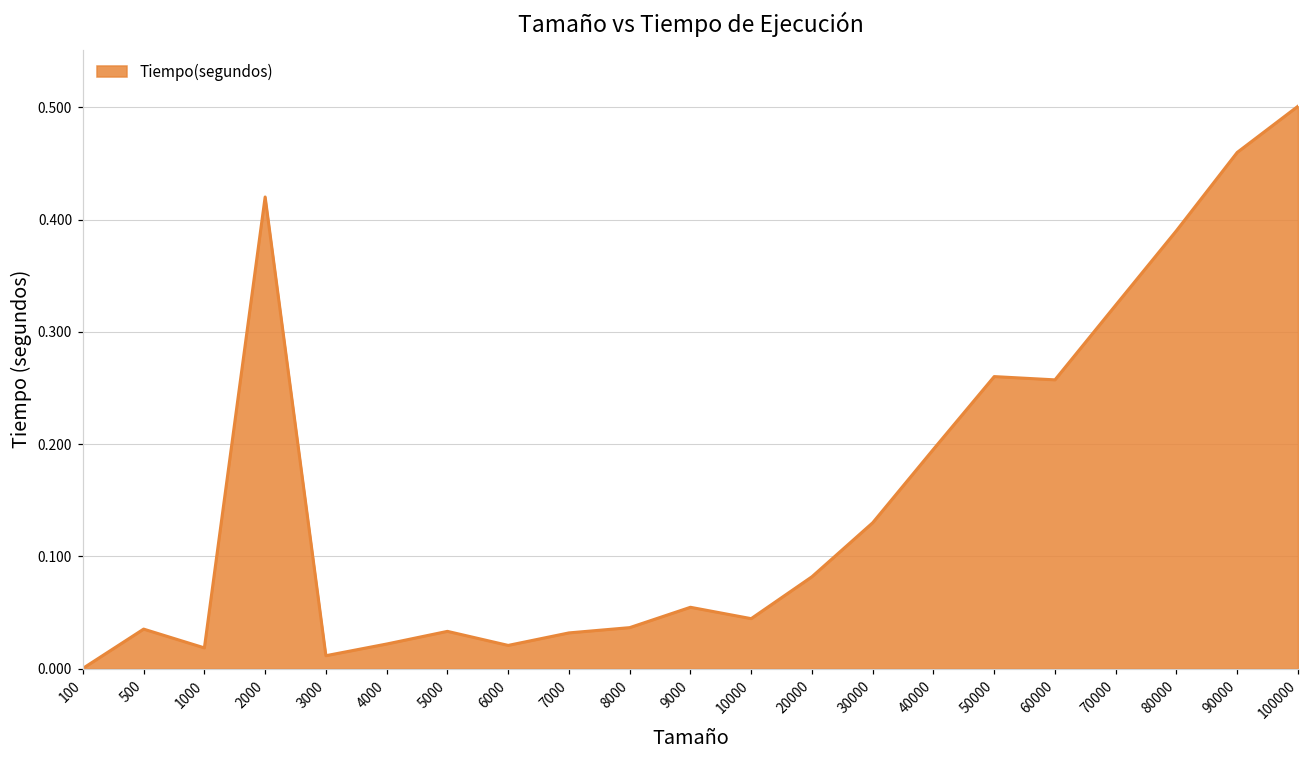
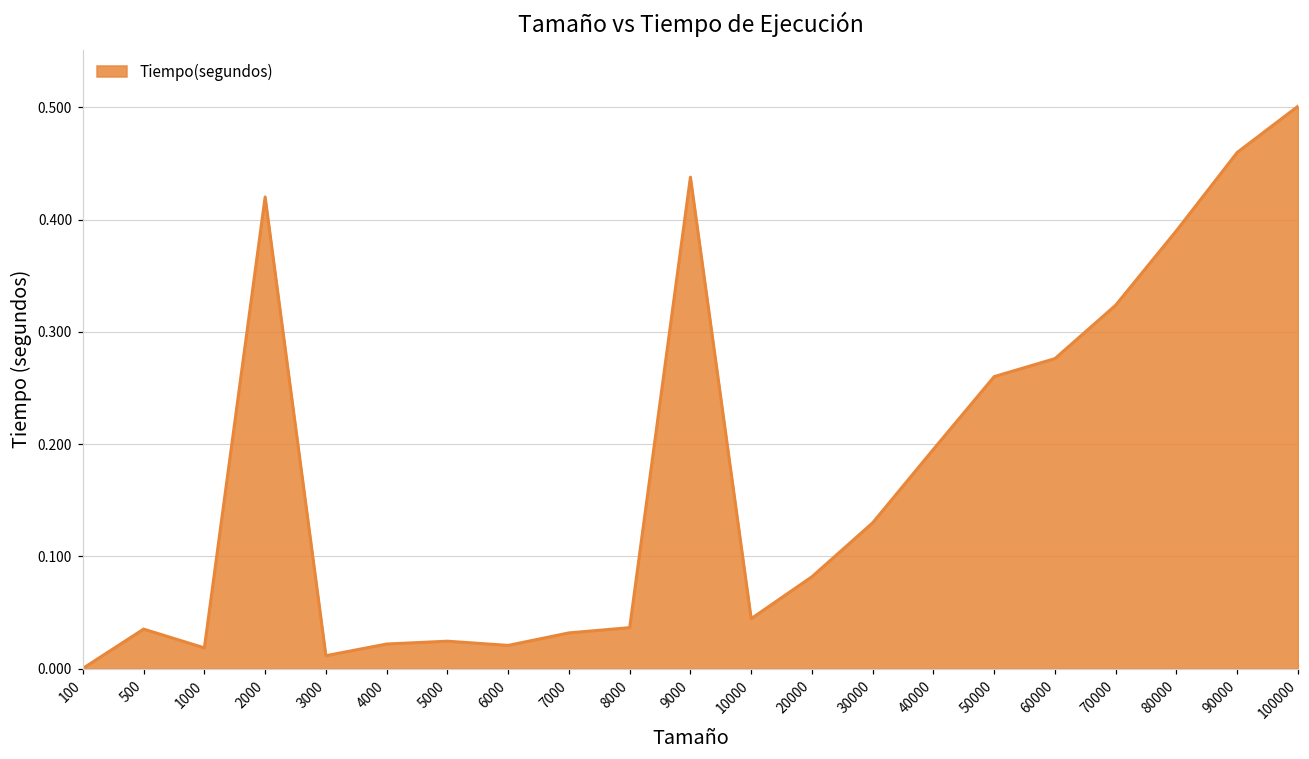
5000: 0.033 -> 0.024
9000: 0.055 -> 0.438
60000: 0.257 -> 0.276
